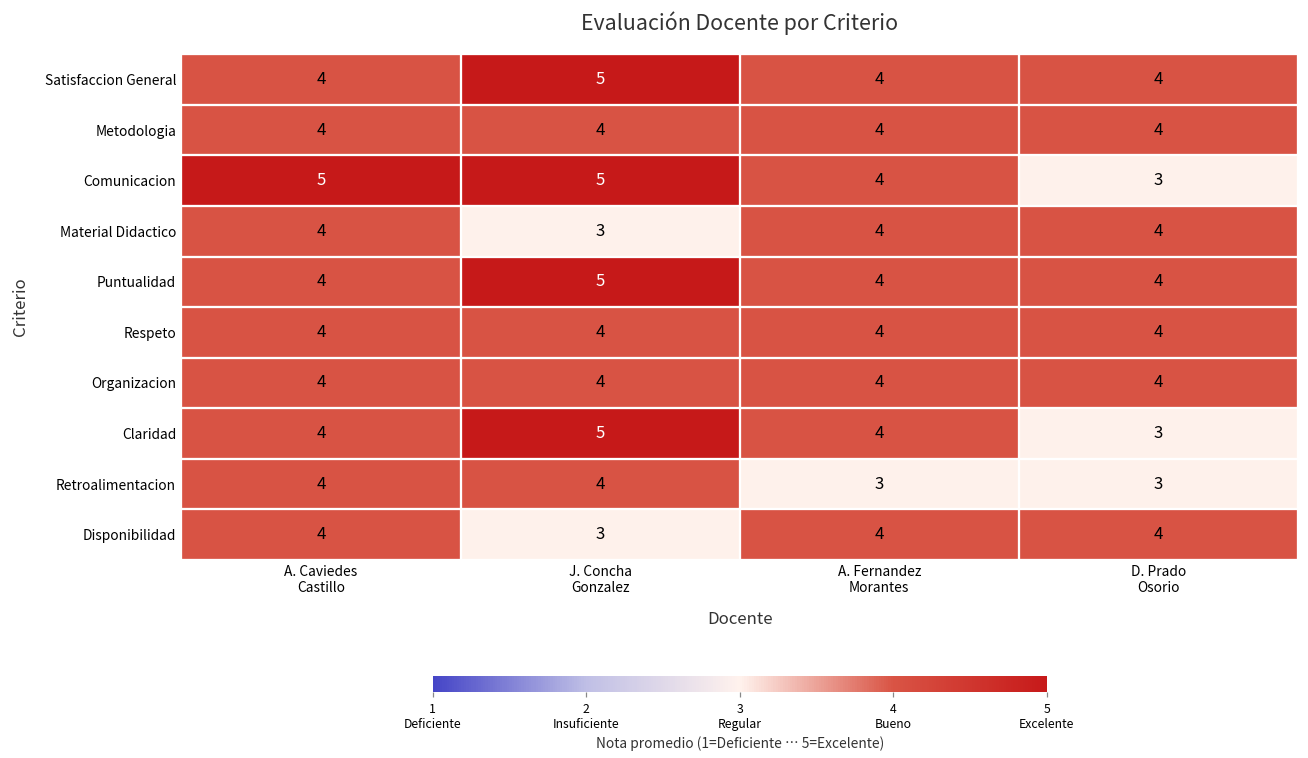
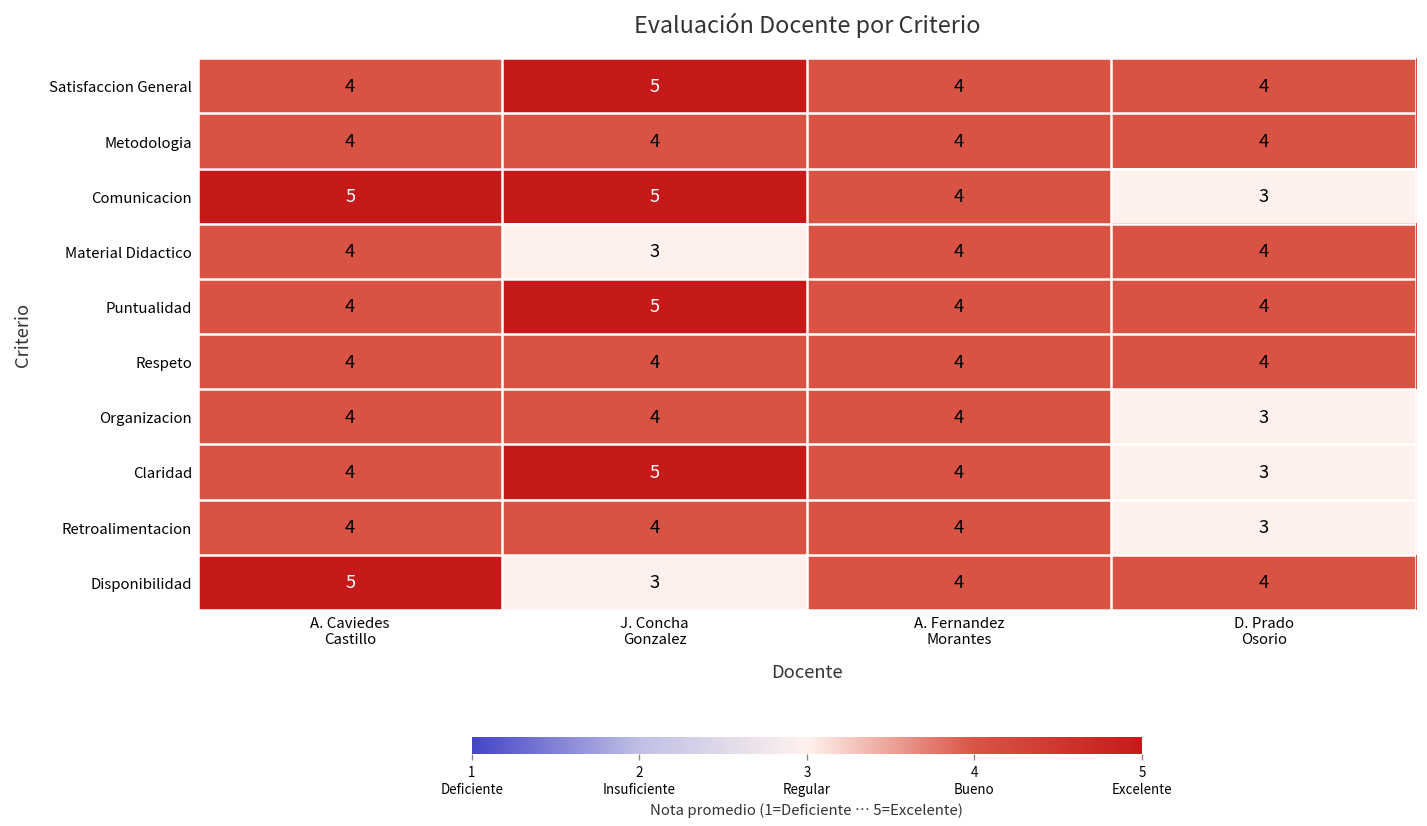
Organizacion, D. Prado Osorio: 4 -> 3
Retroalimentacion, A. Fernandez Morantes: 3 -> 4
Disponibilidad, A. Caviedes Castillo: 4 -> 5
